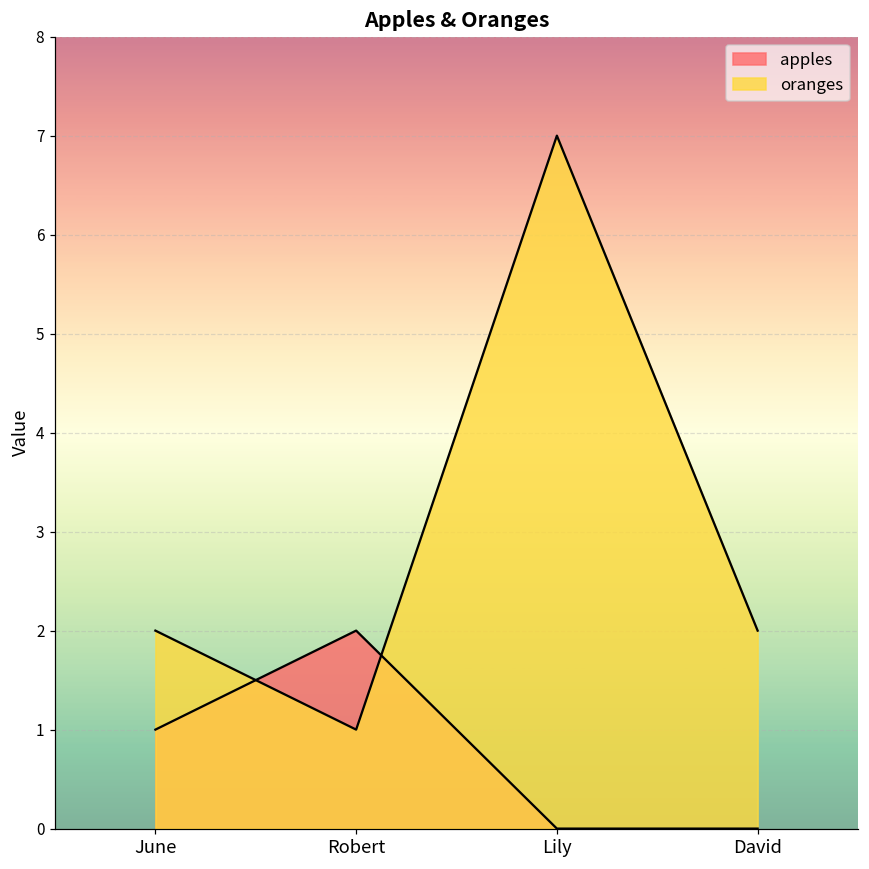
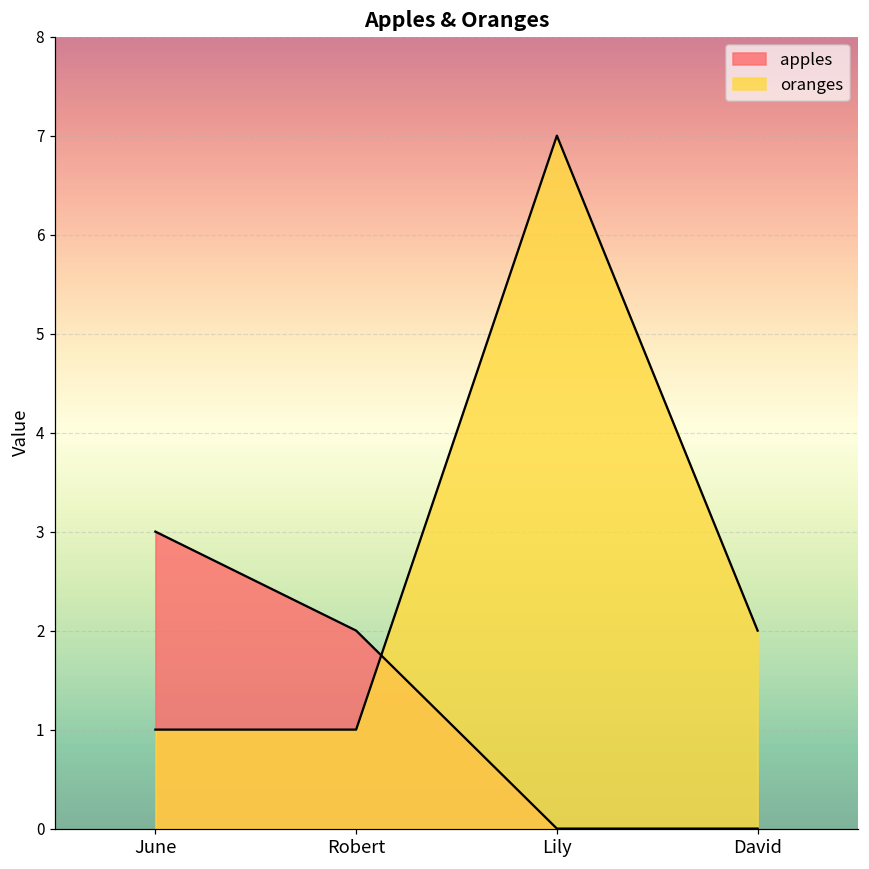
apples, June: 1 -> 3
oranges, June: 2 -> 1
